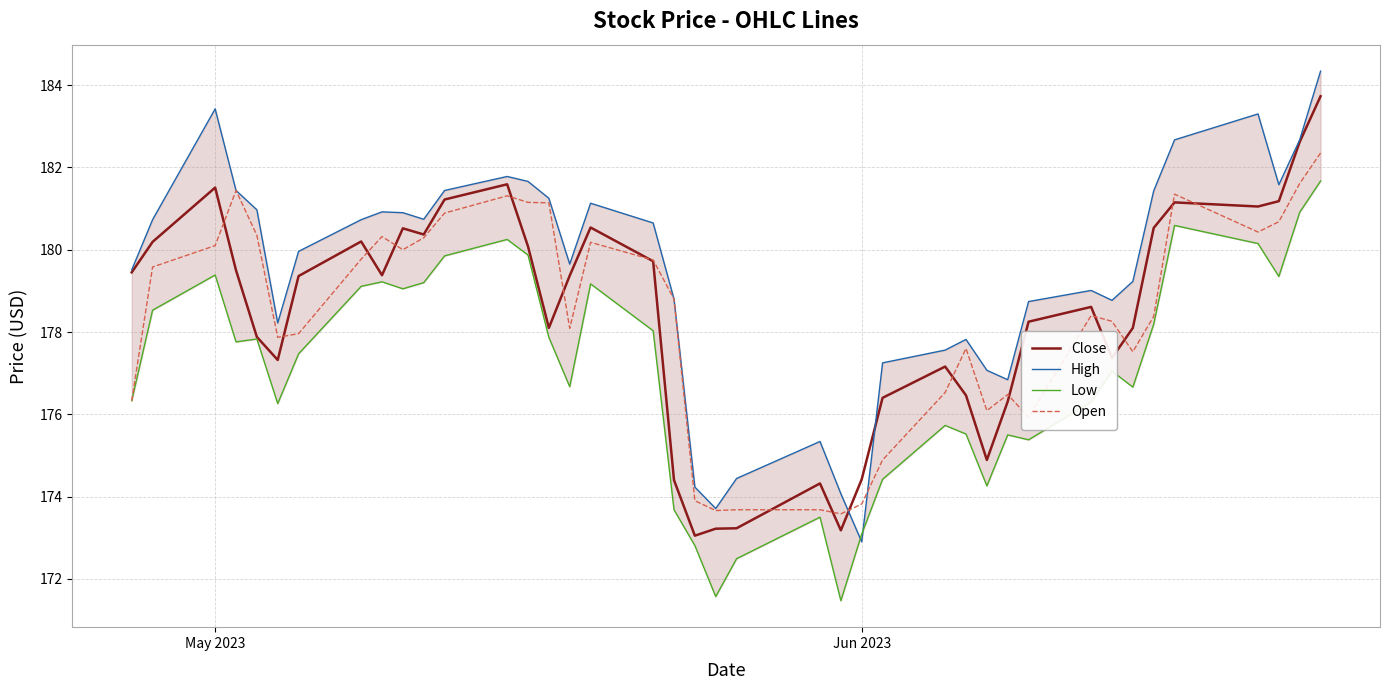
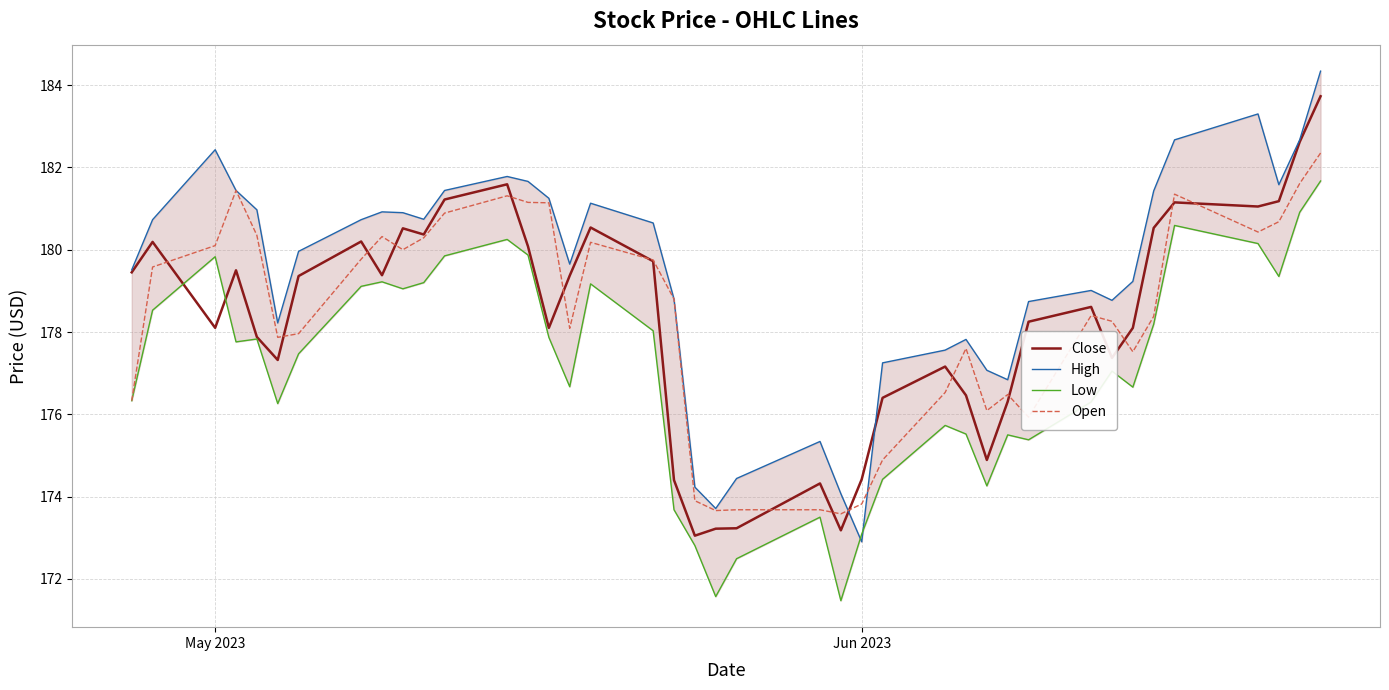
Close, May 2023: 181.5 -> 178.1
High, May 2023: 183.4 -> 182.4
Low, May 2023: 179.4 -> 179.8
